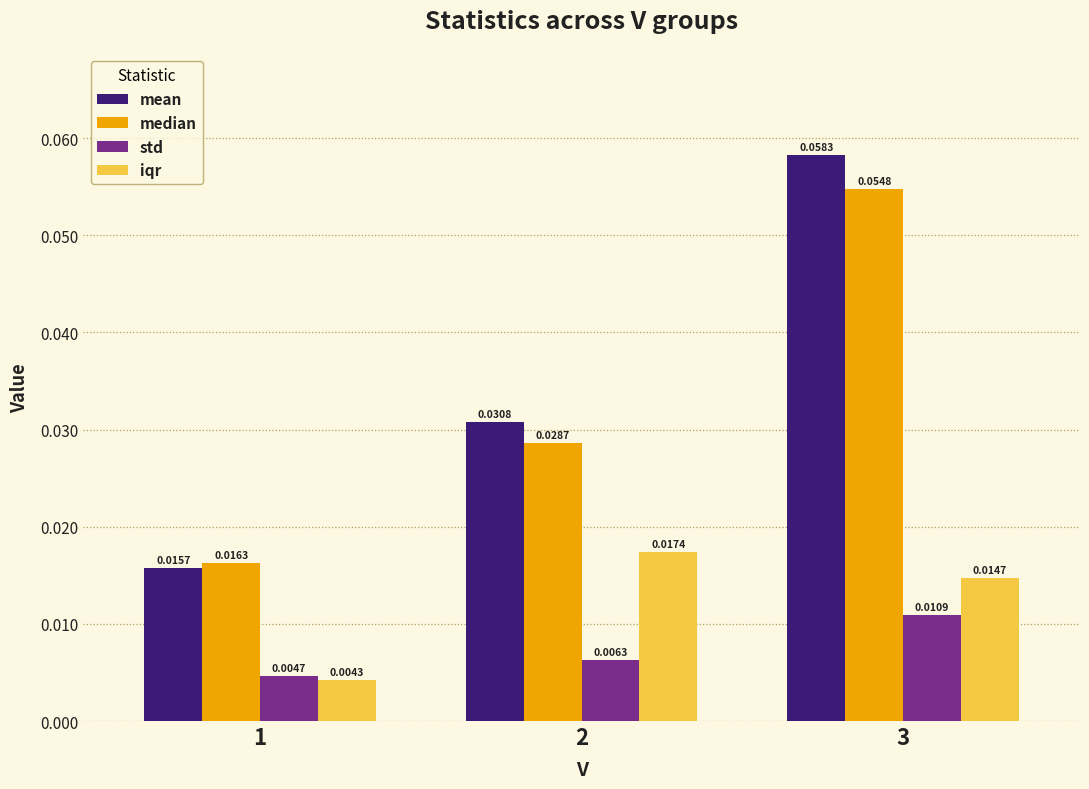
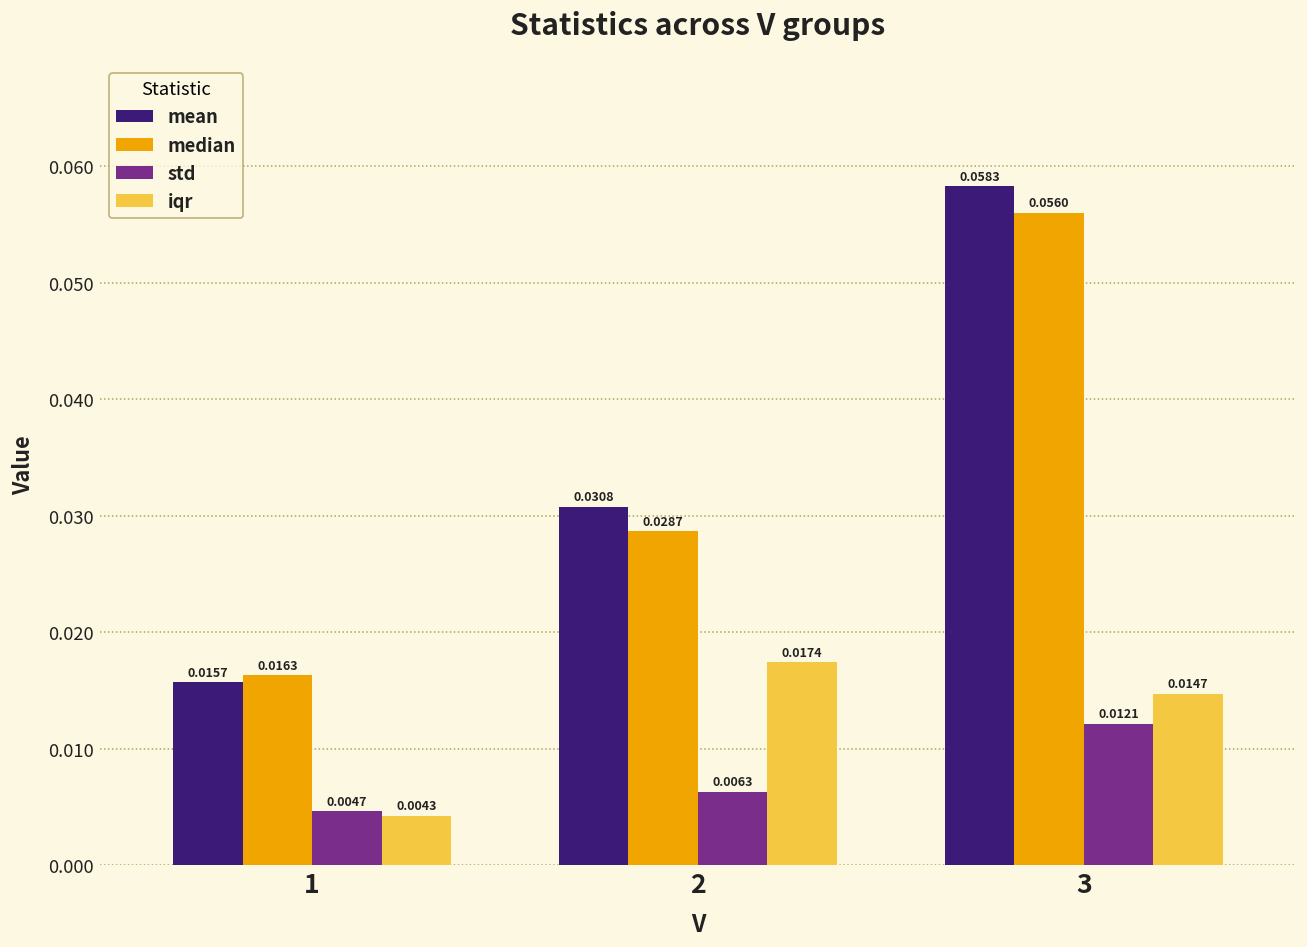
median, 3: 0.0548 -> 0.0560
std, 3: 0.0109 -> 0.0121
